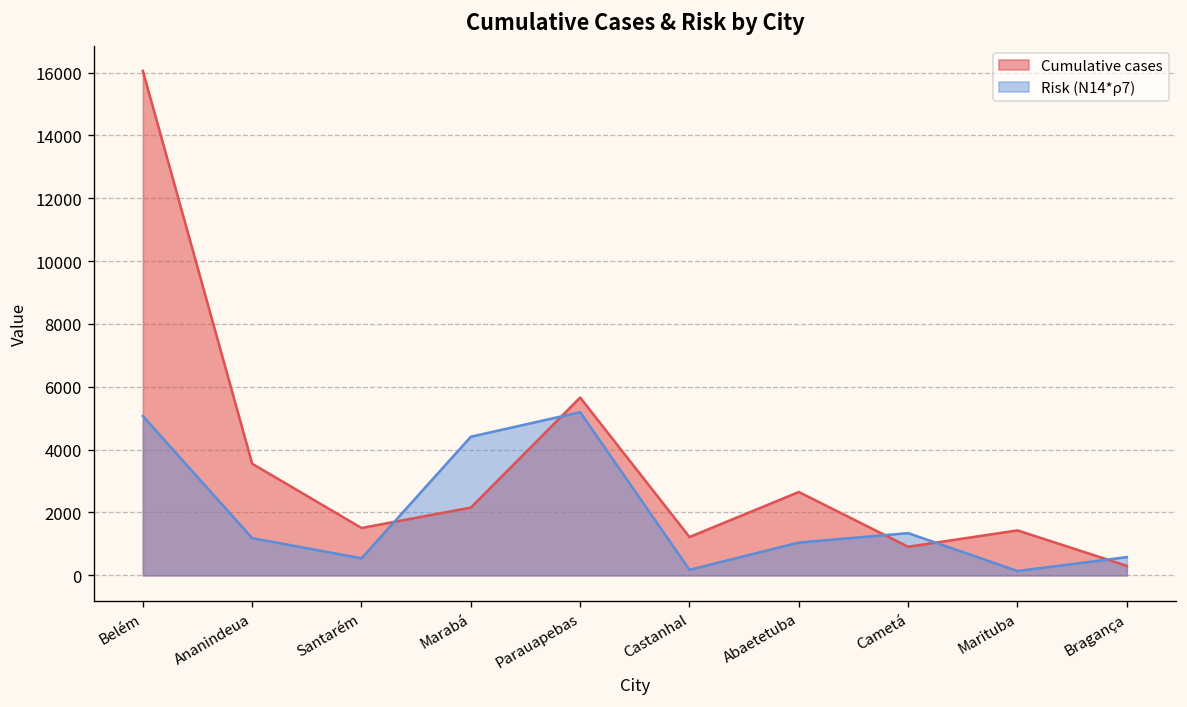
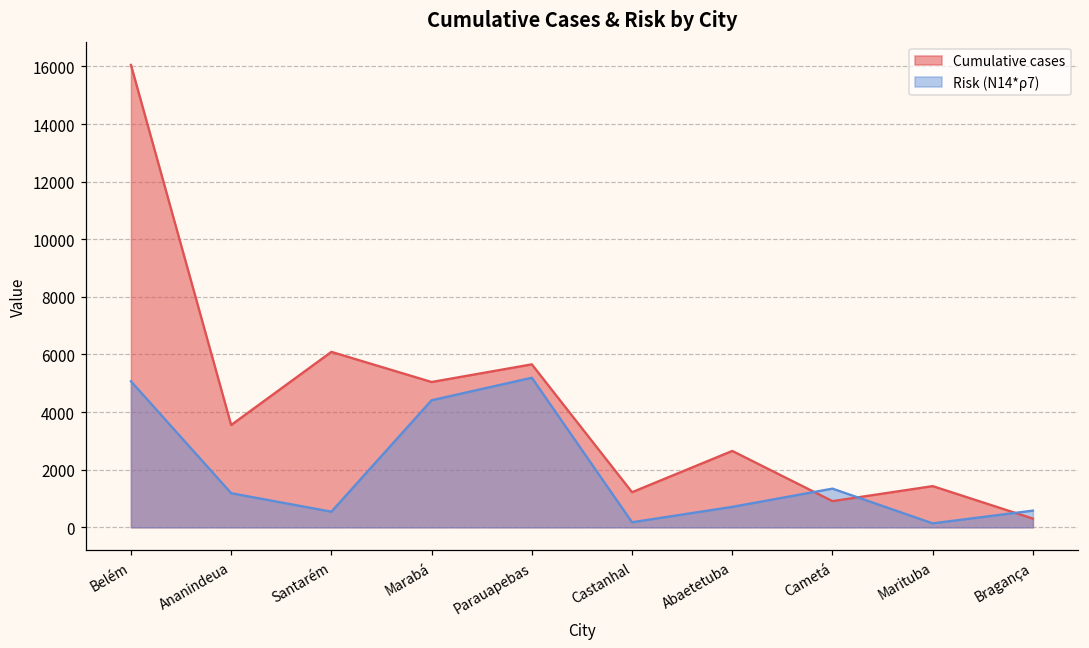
Cumulative cases, Santarém: 1500 -> 6100
Cumulative cases, Marabá: 2200 -> 5000
Risk (N14*ρ7), Abaetetuba: 1000 -> 700
